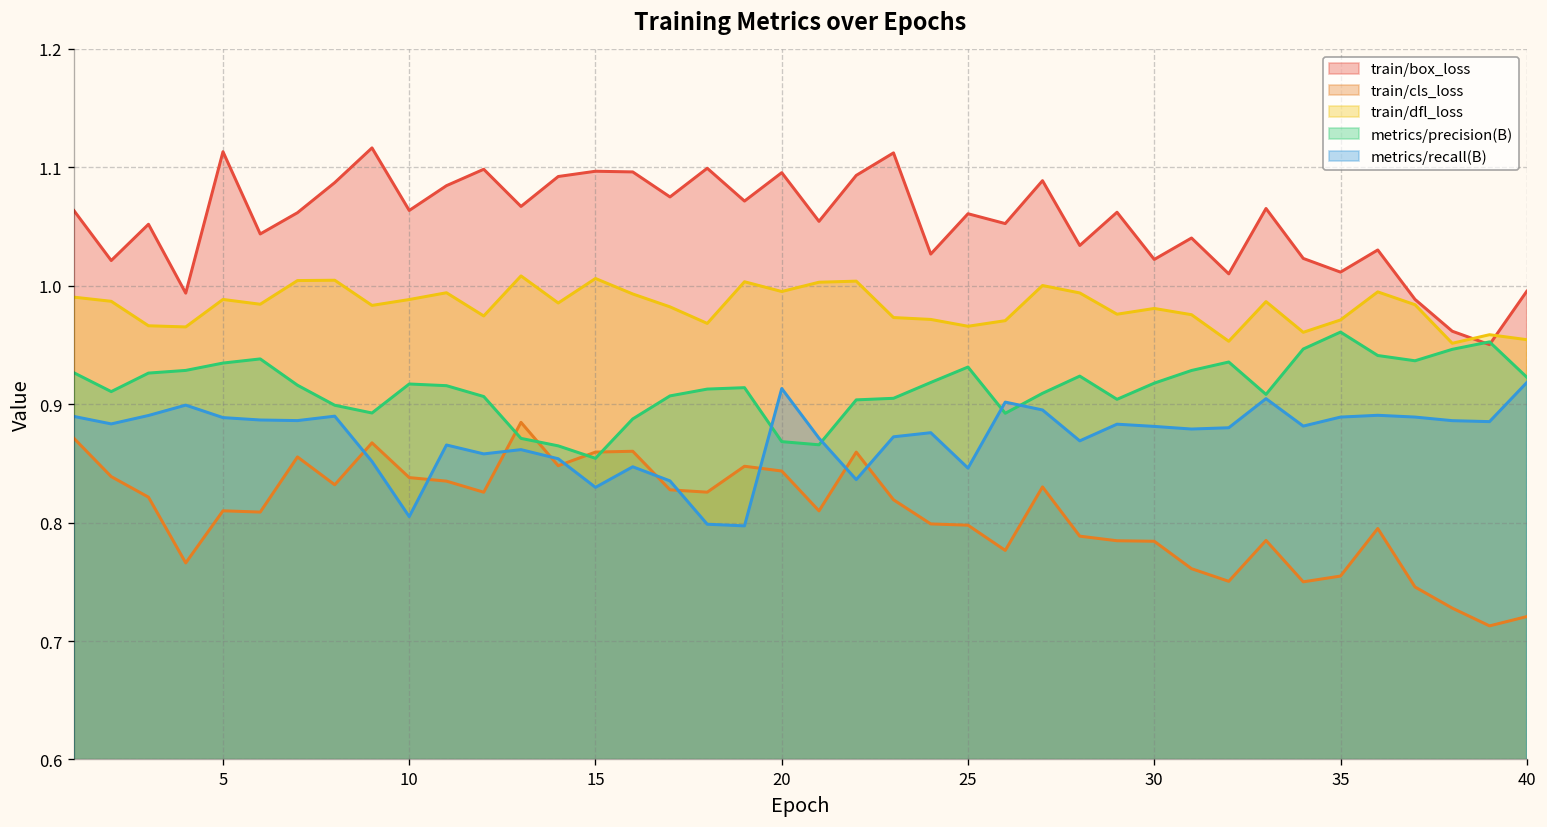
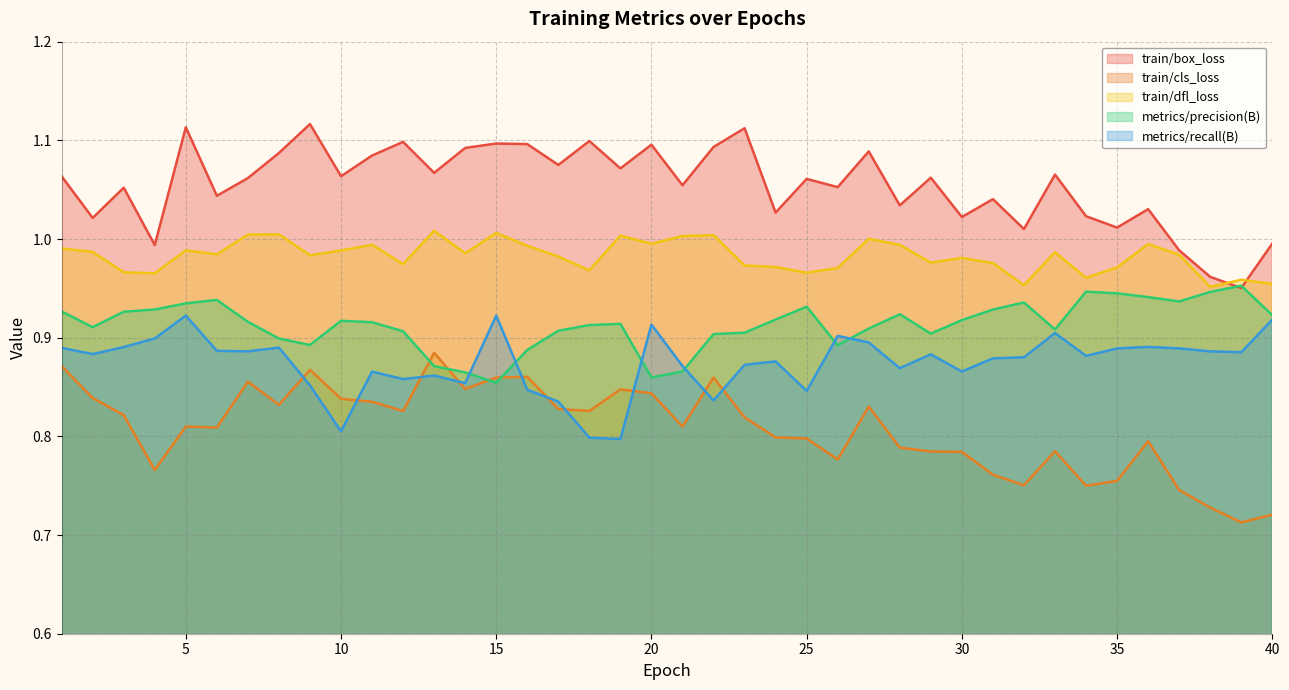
metrics/recall(B), 5: 0.89 -> 0.92
metrics/recall(B), 15: 0.83 -> 0.92
metrics/precision(B), 20: 0.87 -> 0.86
metrics/recall(B), 30: 0.88 -> 0.87
metrics/precision(B), 35: 0.96 -> 0.94
